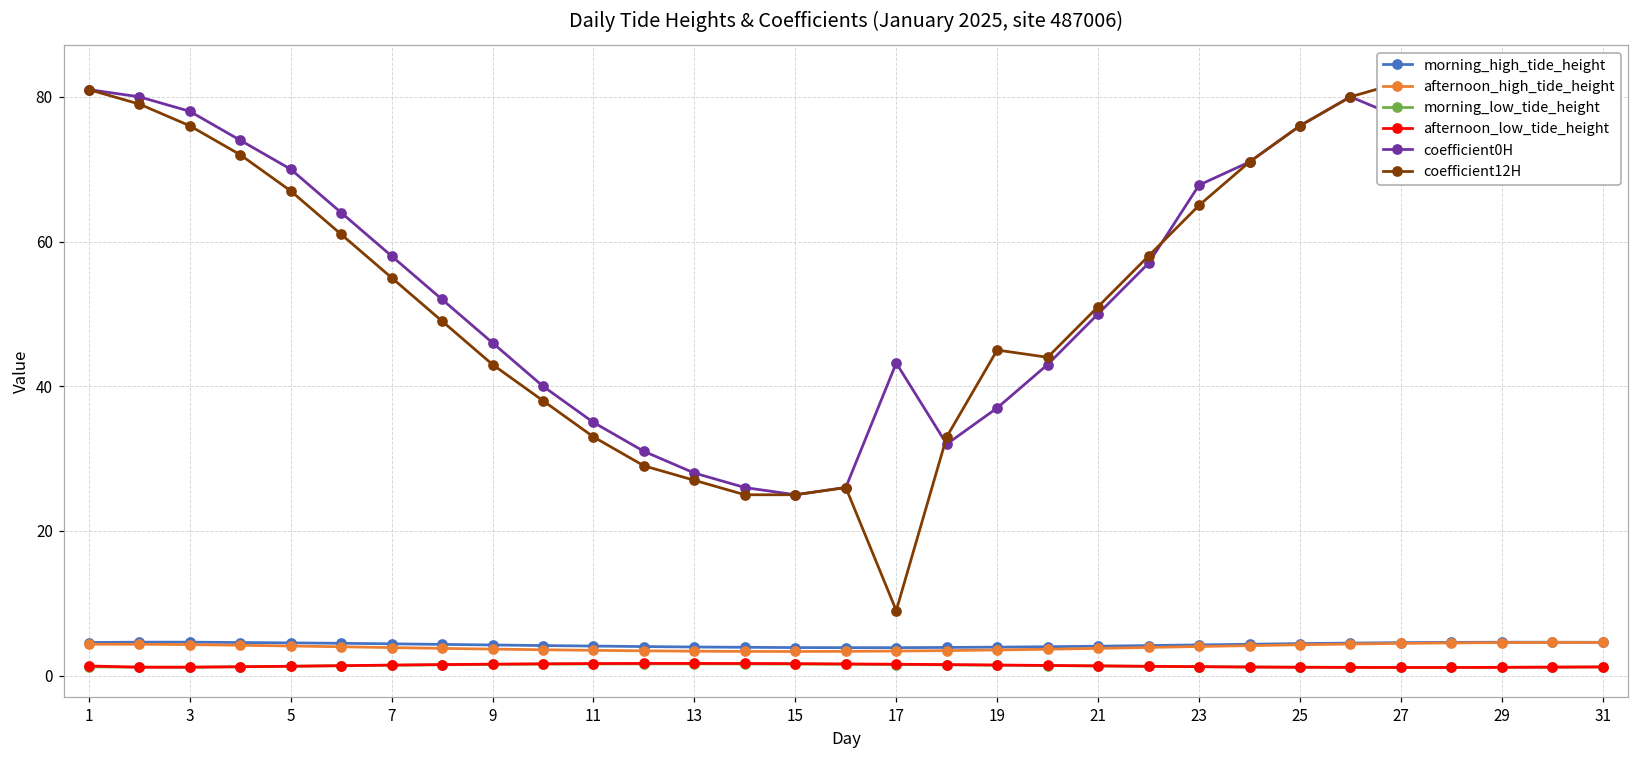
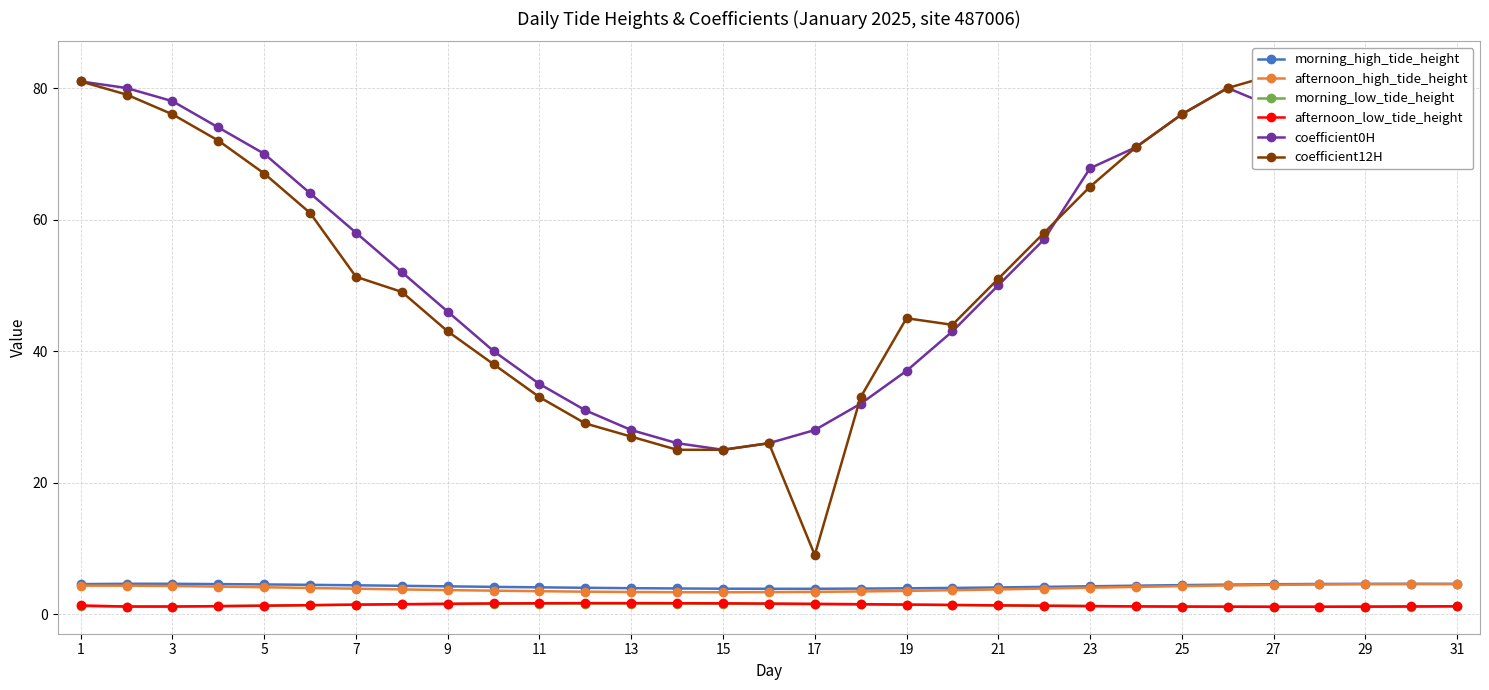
coefficient12H, 7: 55 -> 51
coefficient0H, 17: 43 -> 28
